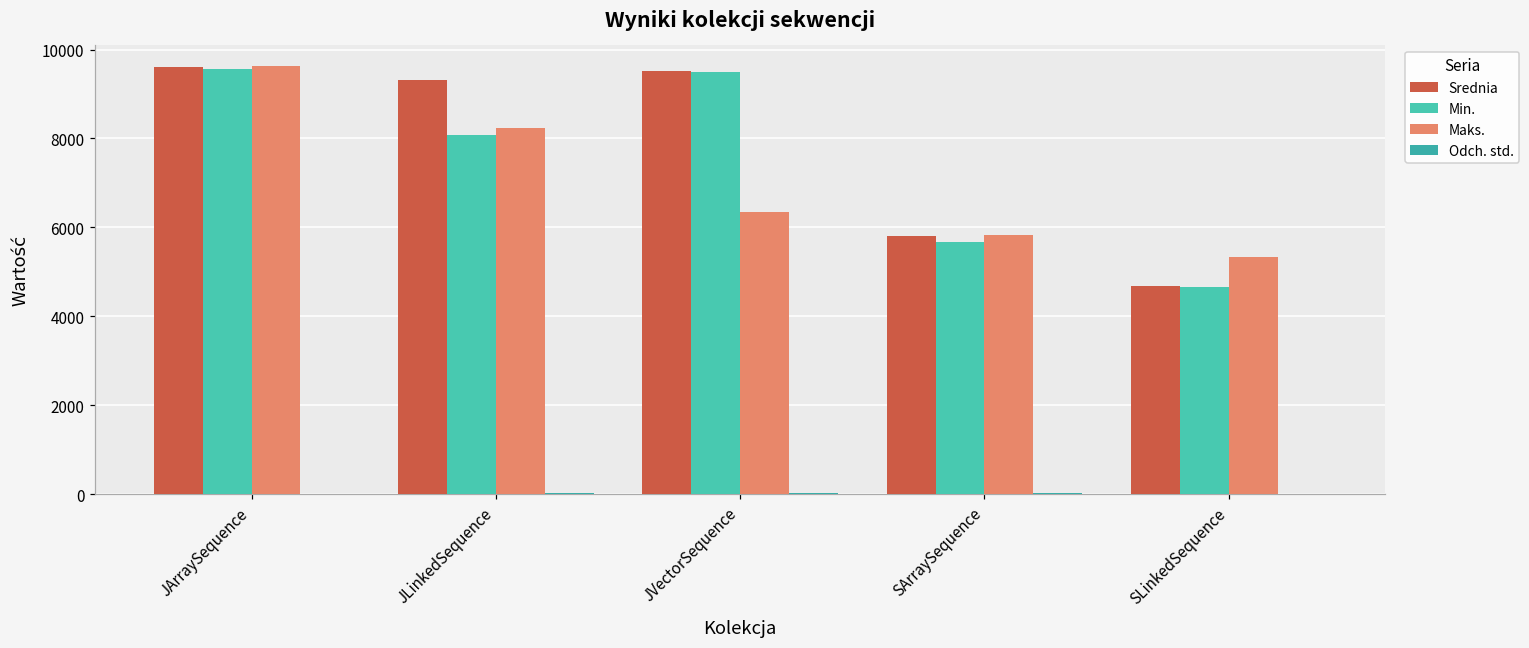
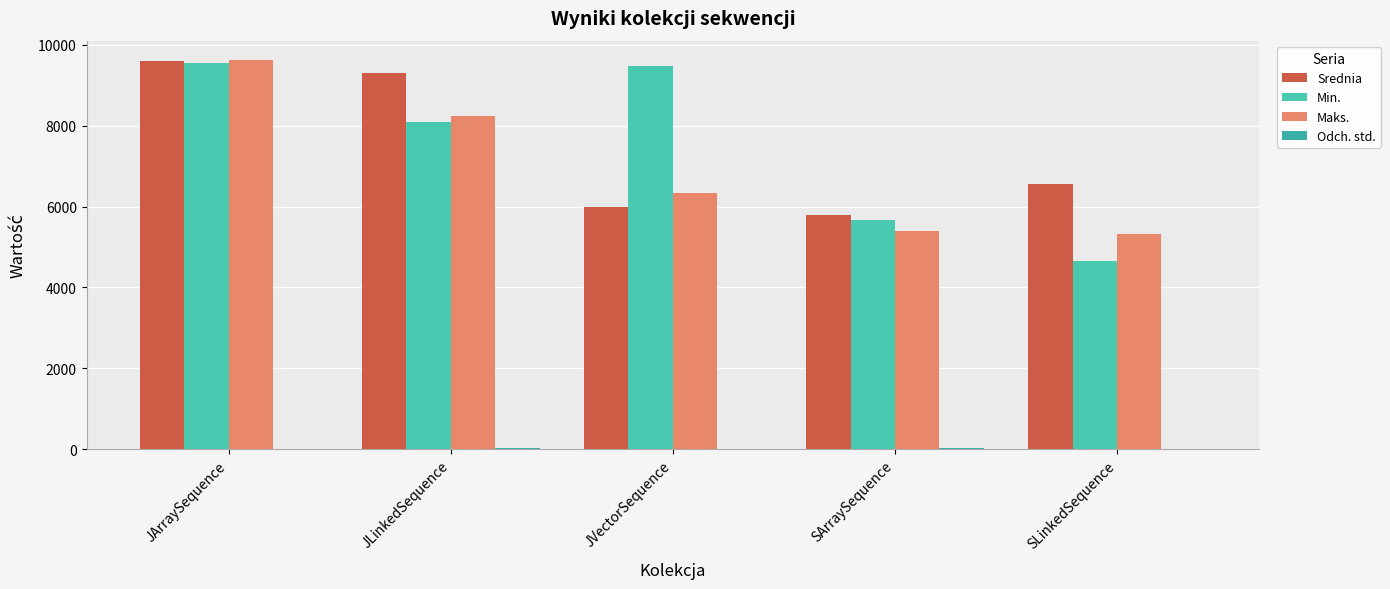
Srednia, JVectorSequence: 9500 -> 6000
Maks., SArraySequence: 5800 -> 5400
Srednia, SLinkedSequence: 4700 -> 6600
